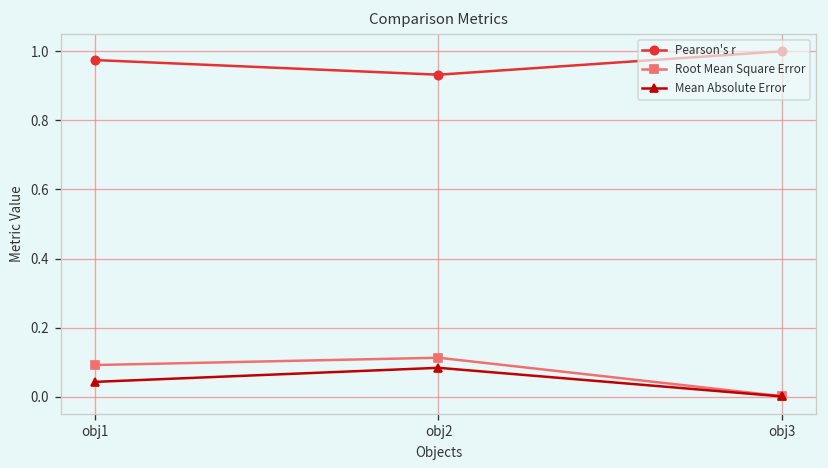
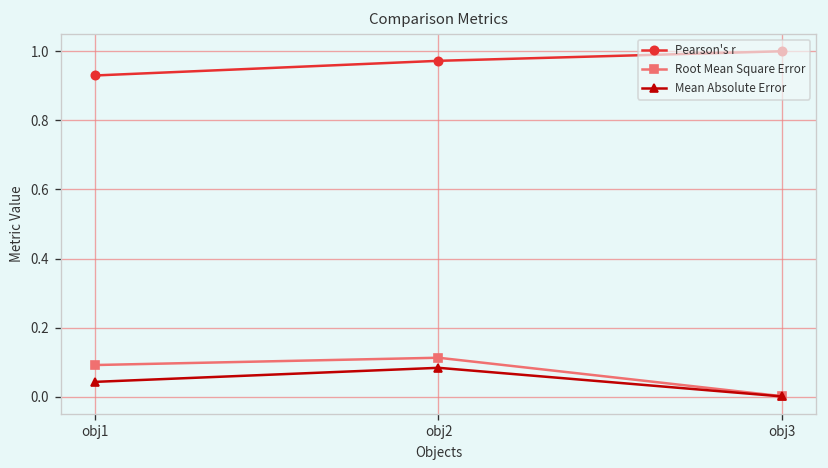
Pearson's r, obj1: 0.97 -> 0.93
Pearson's r, obj2: 0.93 -> 0.97
